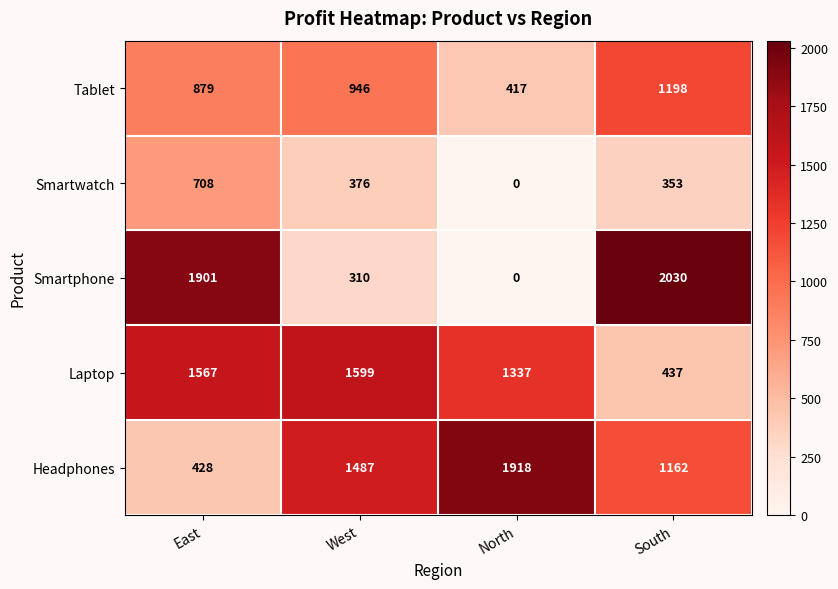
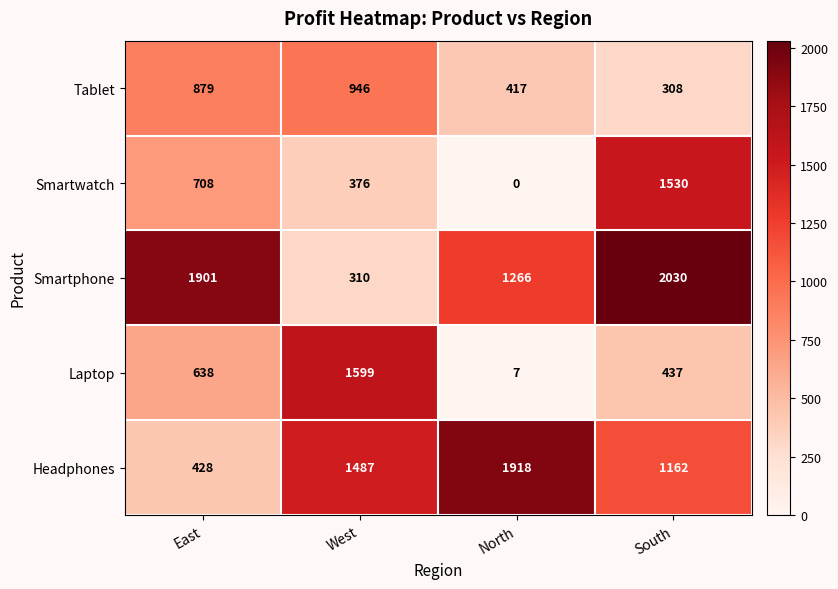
Tablet, South: 1198 -> 308
Smartwatch, South: 353 -> 1530
Smartphone, North: 0 -> 1266
Laptop, East: 1567 -> 638
Laptop, North: 1337 -> 7
